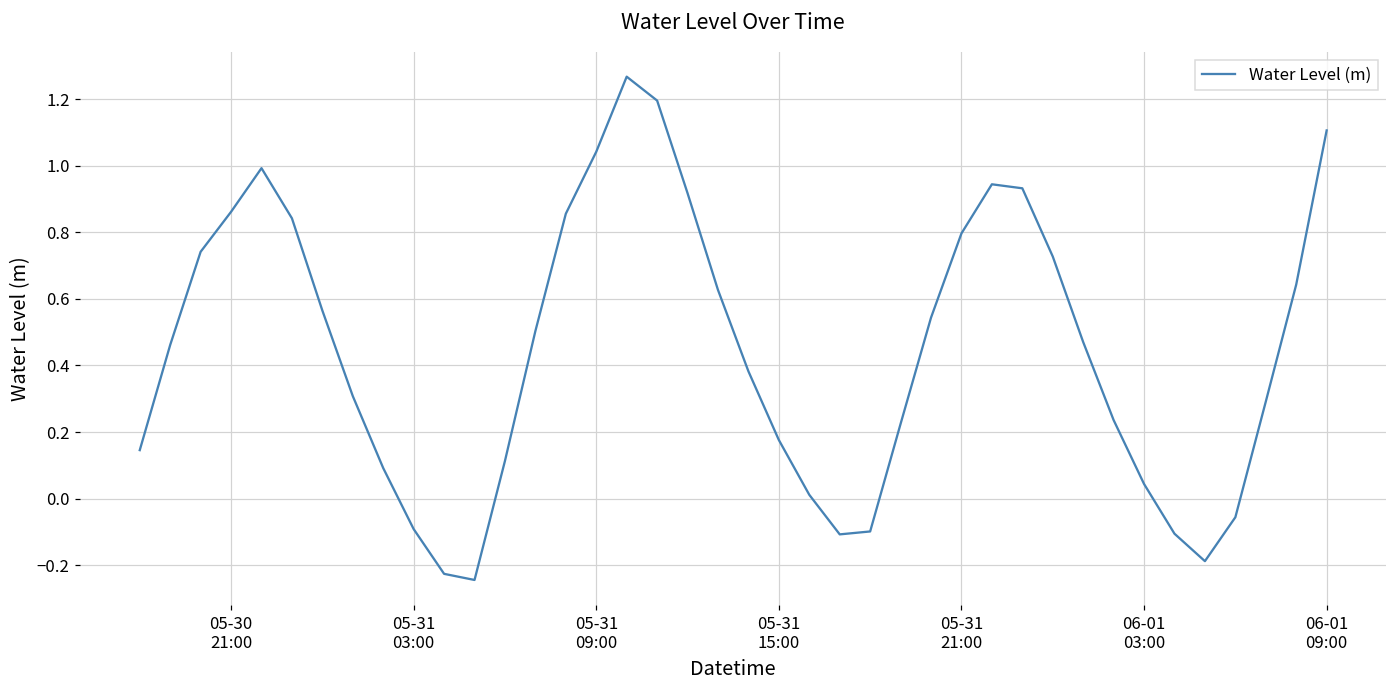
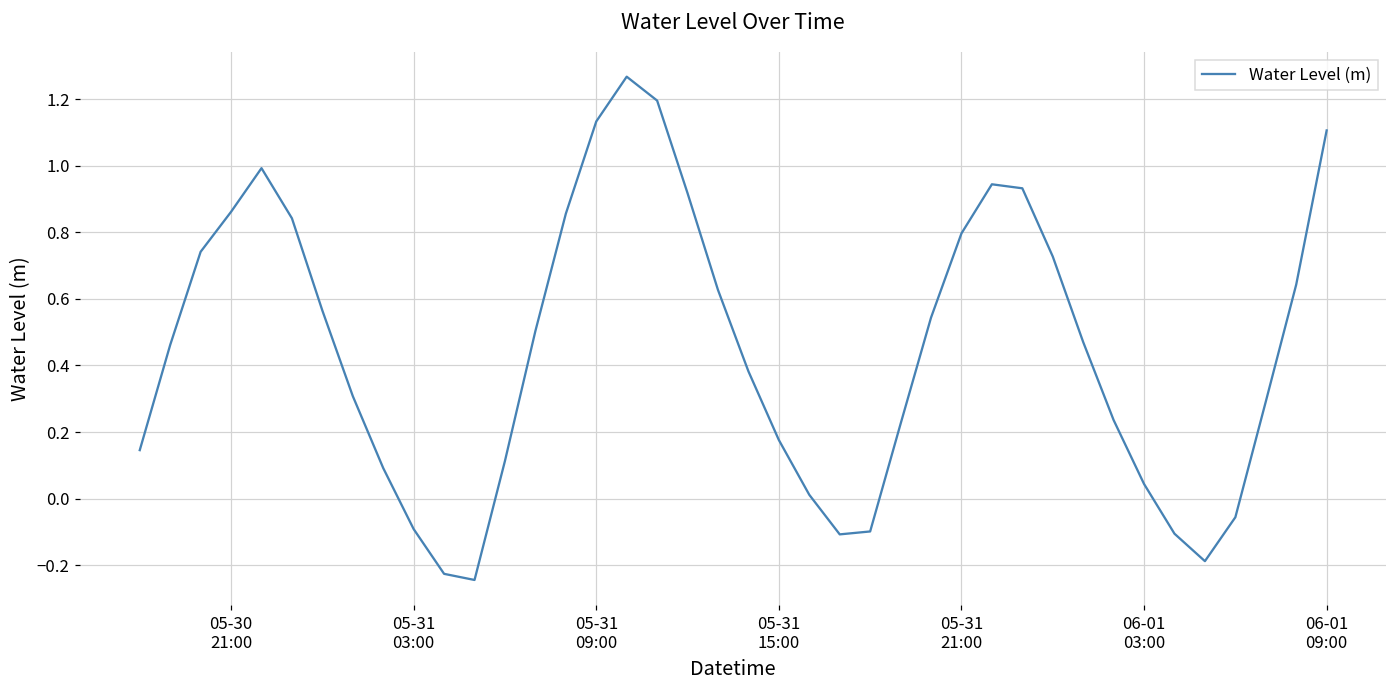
05-31 09:00: 1.04 -> 1.13
